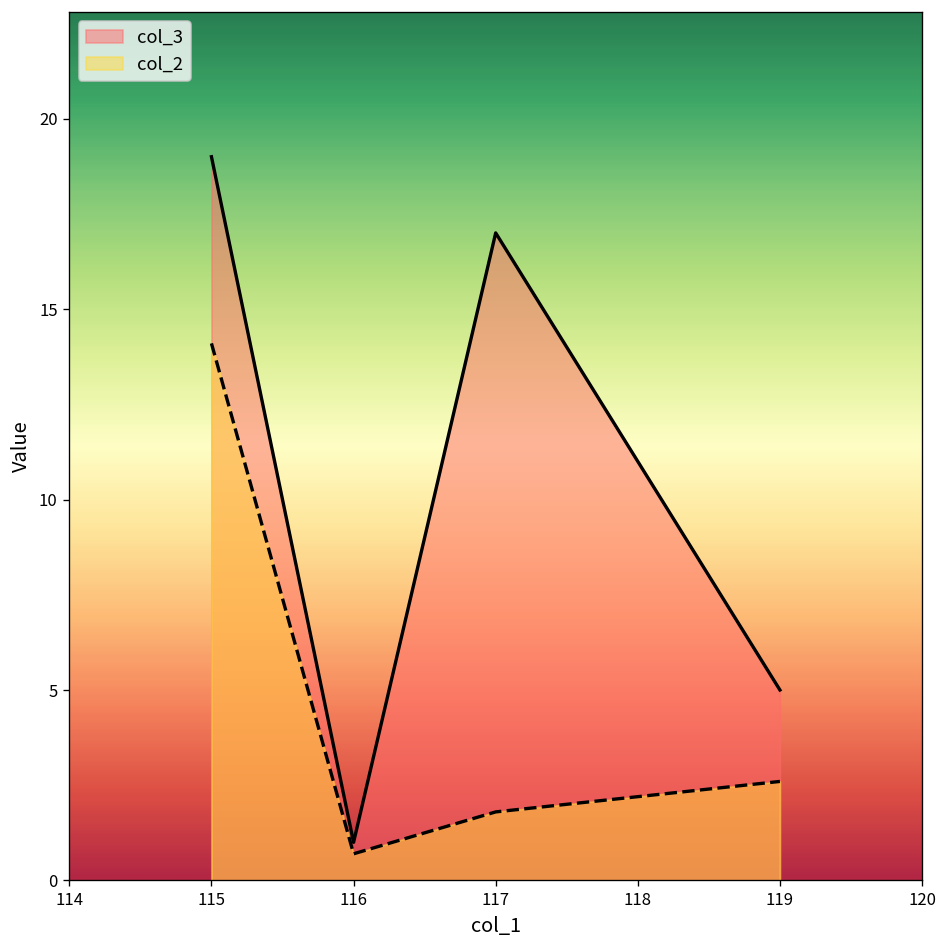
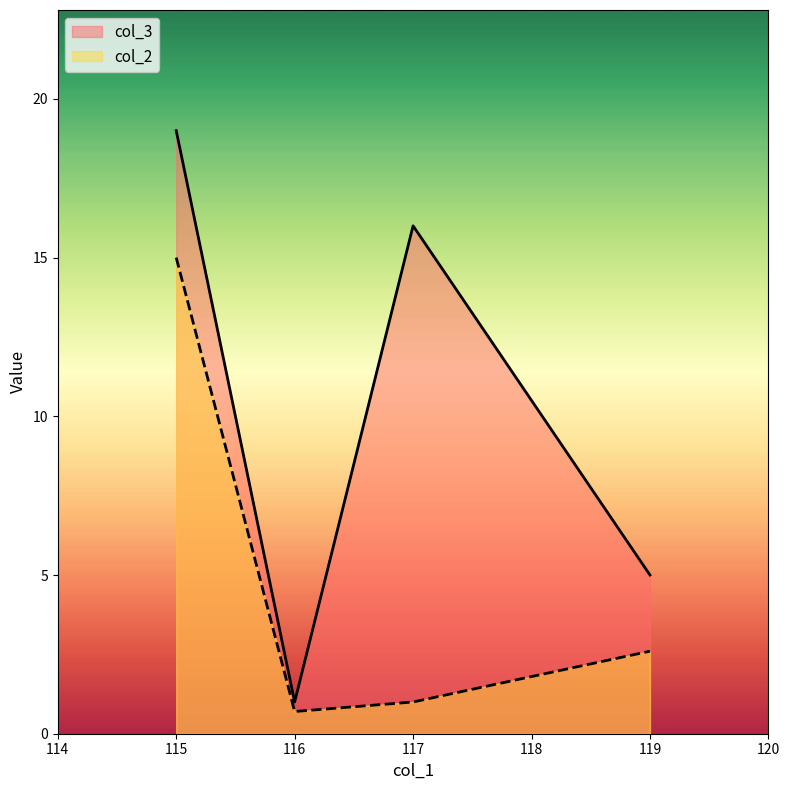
col_2, 115: 14.1 -> 15.0
col_3, 117: 17 -> 16
col_2, 117: 1.8 -> 1.0
